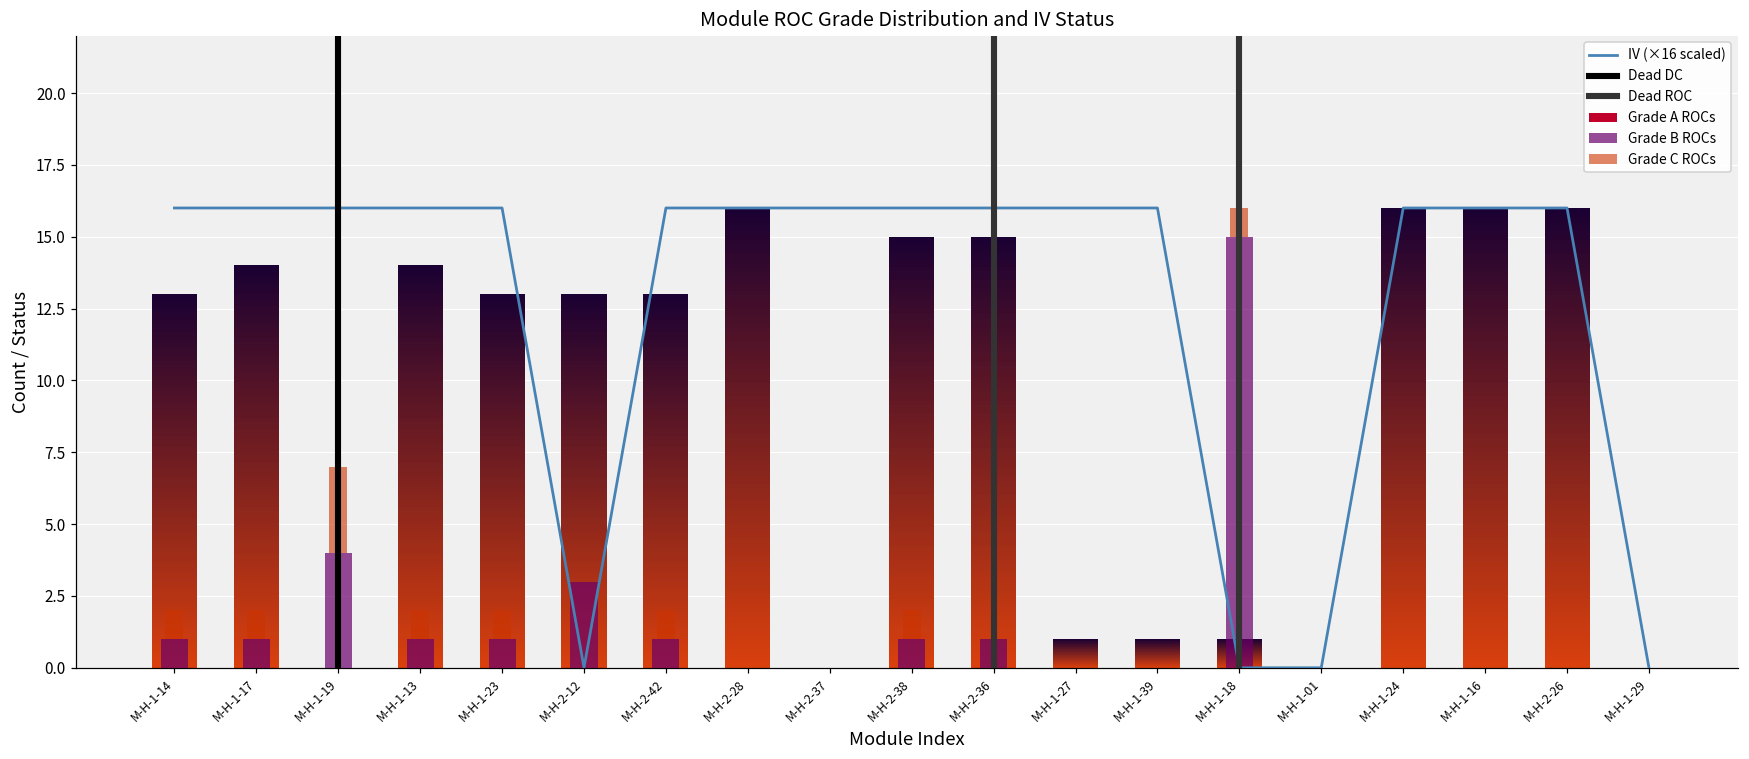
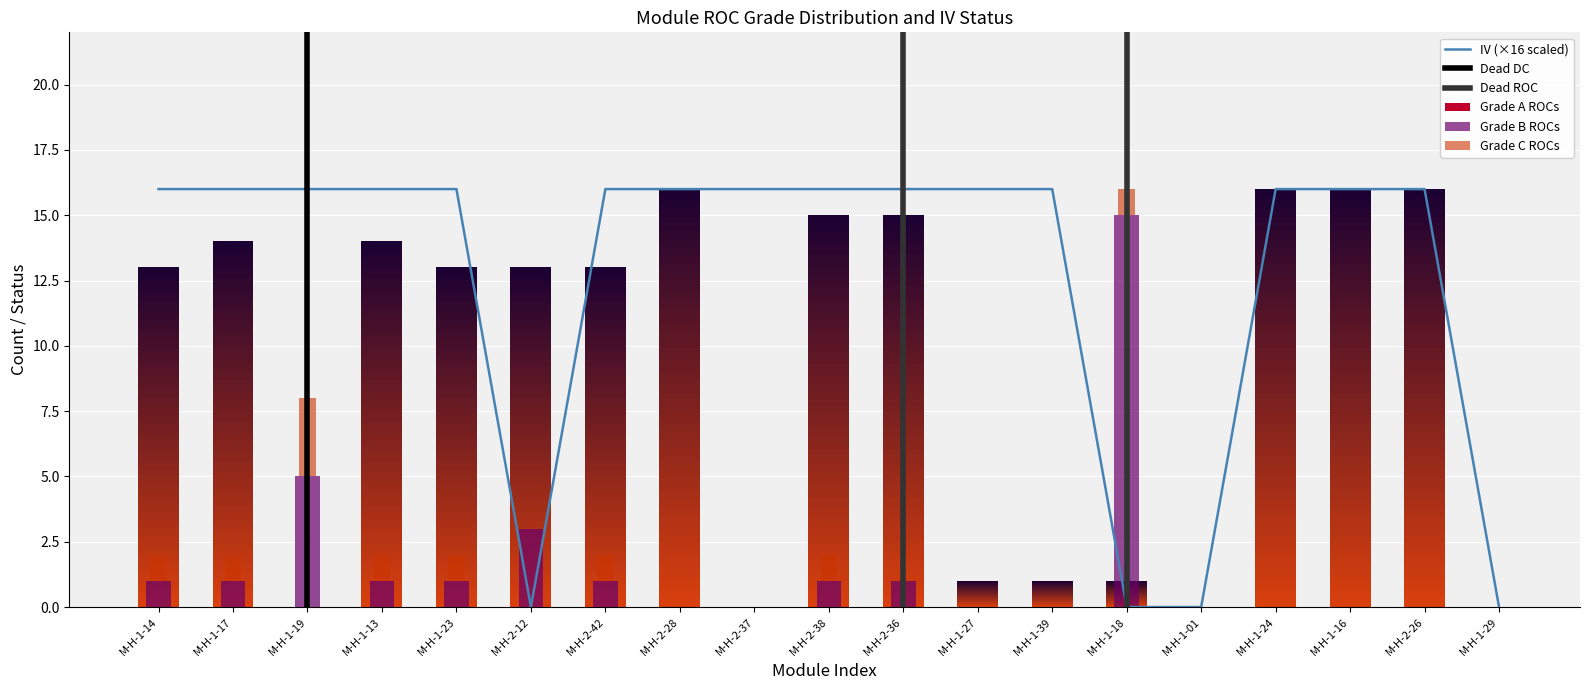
Grade B ROCs, M-H-1-19: 4 -> 5
